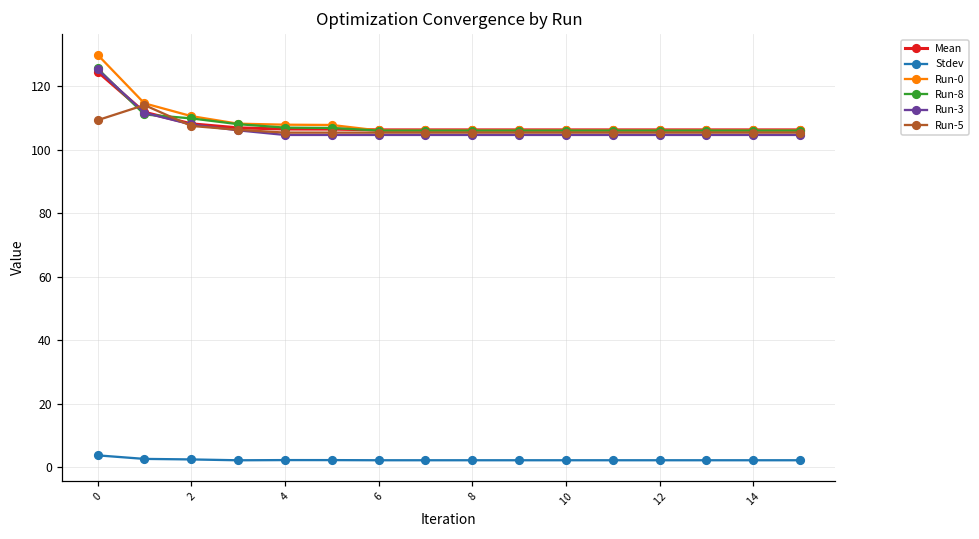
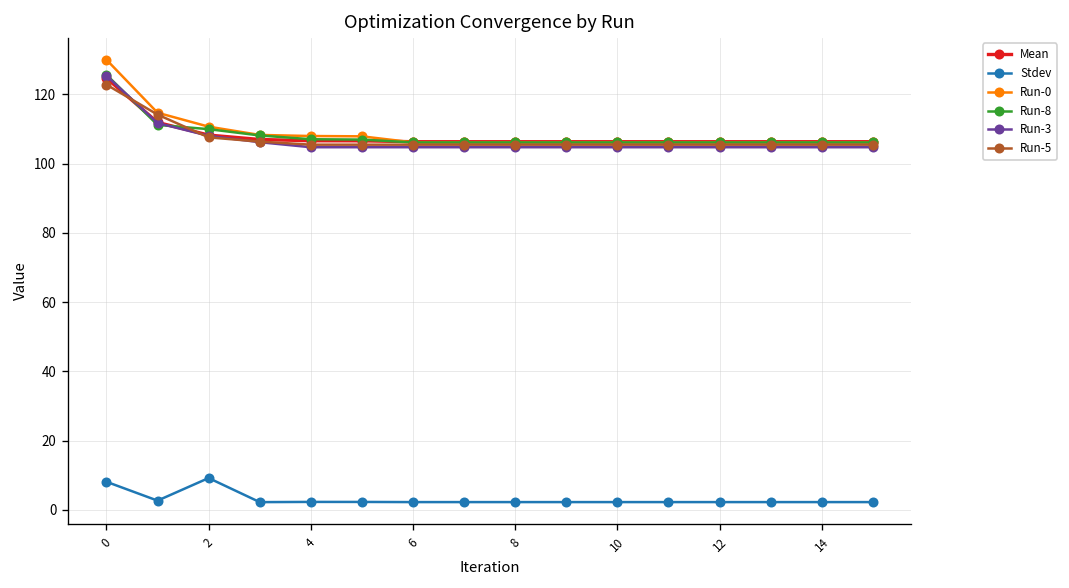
Stdev, 0: 4 -> 8
Run-5, 0: 109 -> 123
Stdev, 2: 3 -> 9
